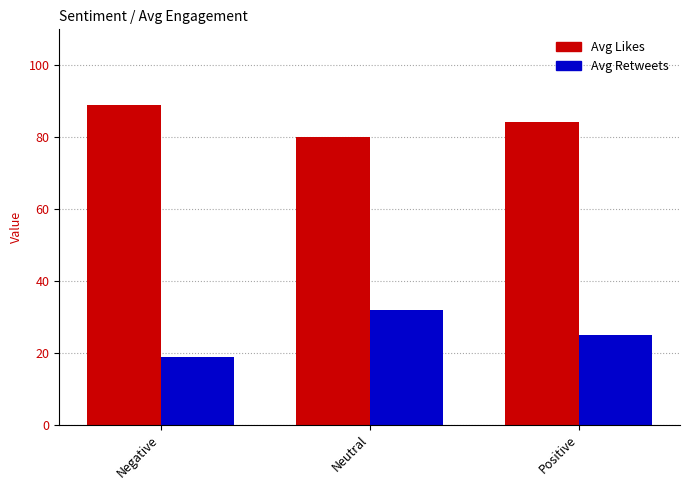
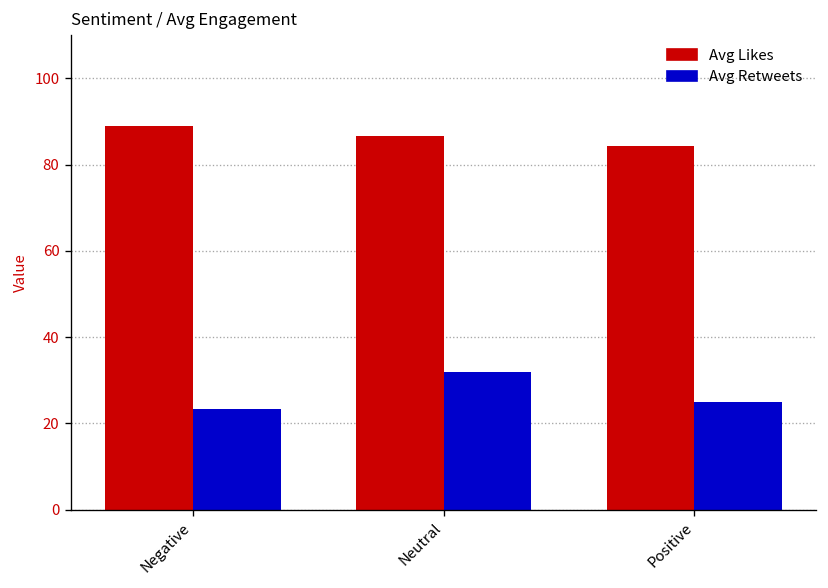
Avg Retweets, Negative: 19 -> 23
Avg Likes, Neutral: 80 -> 87
